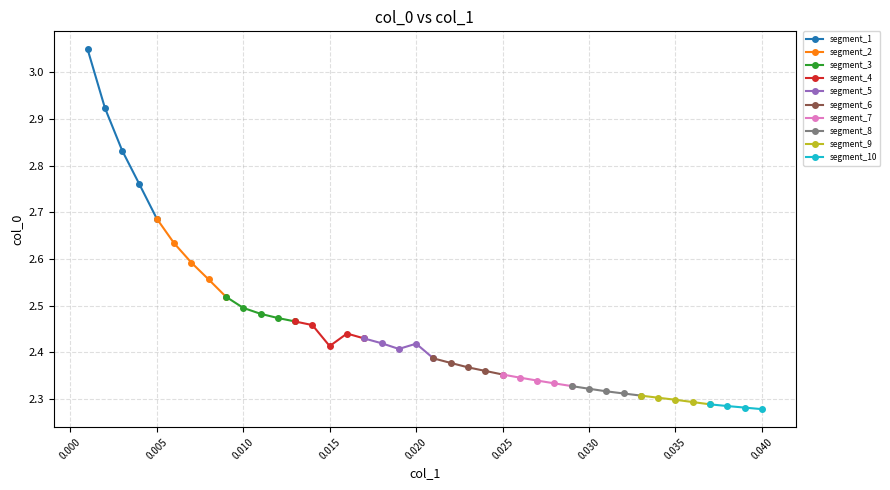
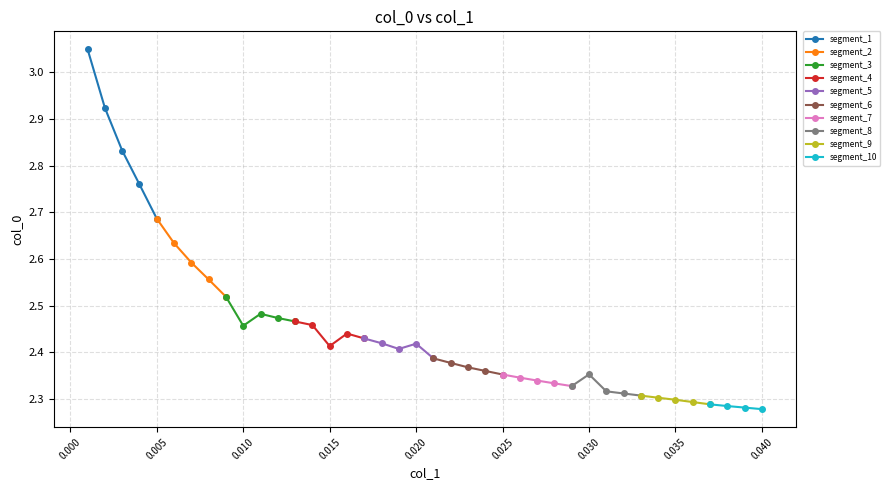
segment_3, 0.010: 2.50 -> 2.46
segment_8, 0.030: 2.32 -> 2.35
